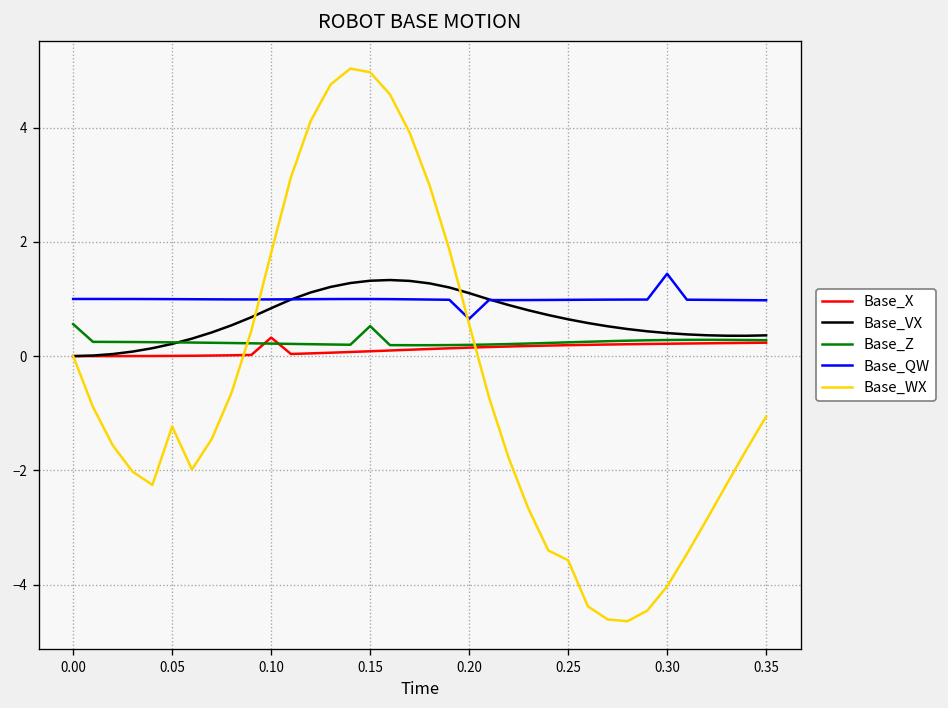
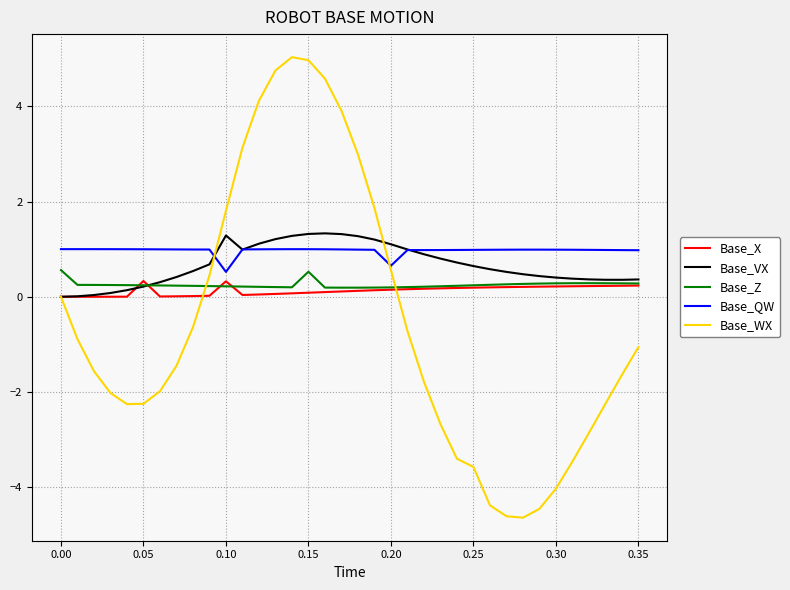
Base_X, 0.05: 0.0 -> 0.3
Base_WX, 0.05: -1.2 -> -2.2
Base_VX, 0.10: 0.8 -> 1.3
Base_QW, 0.10: 1.0 -> 0.5
Base_QW, 0.30: 1.4 -> 1.0
